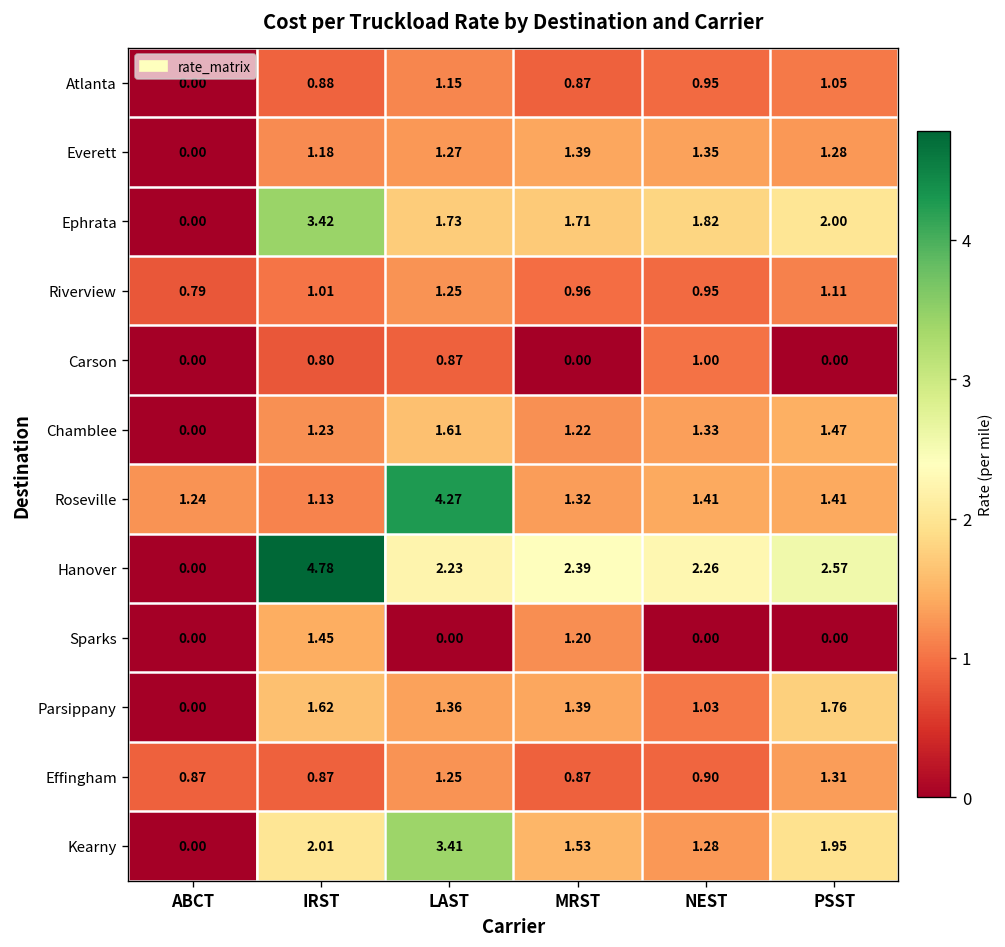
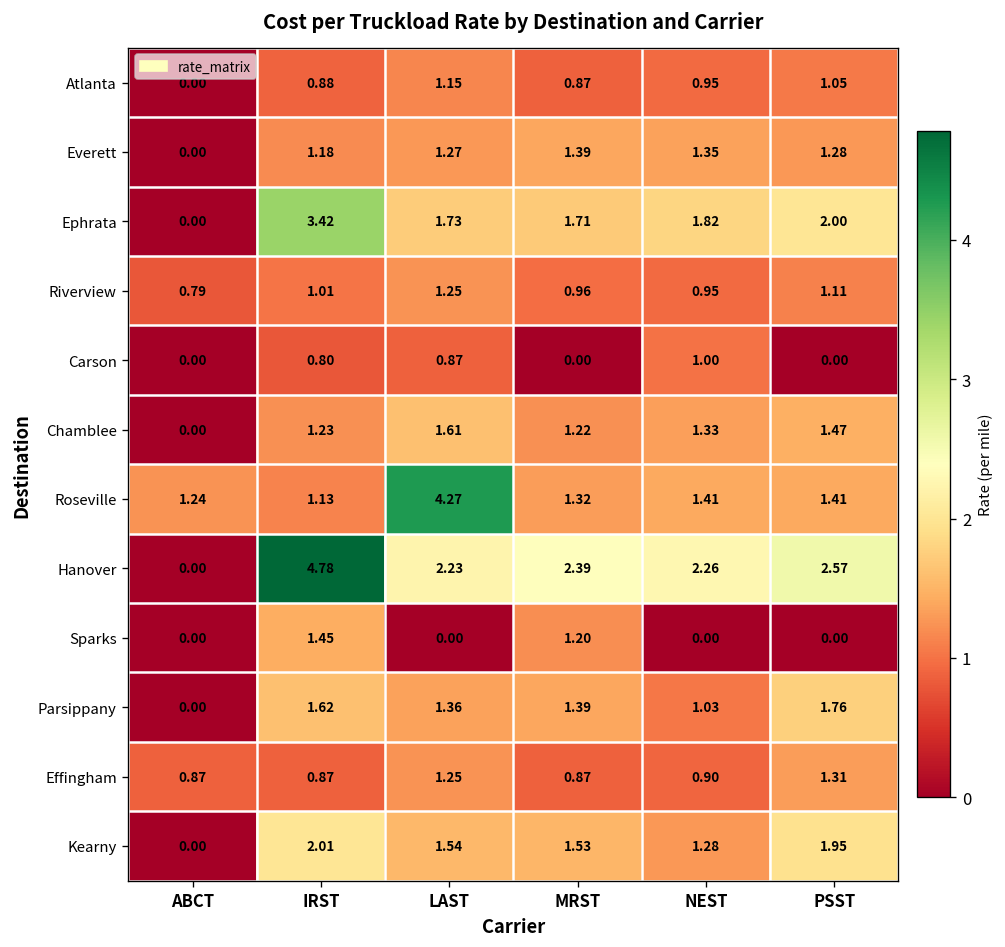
Kearny, LAST: 3.41 -> 1.54
